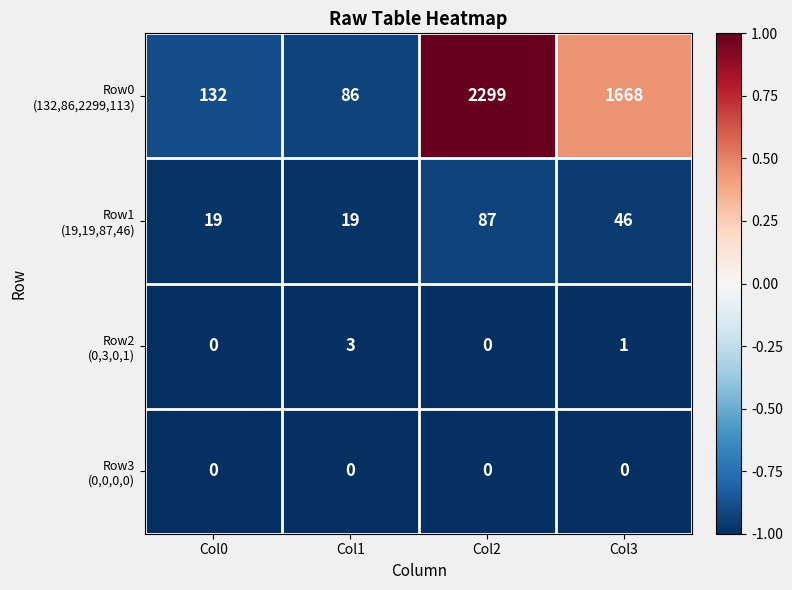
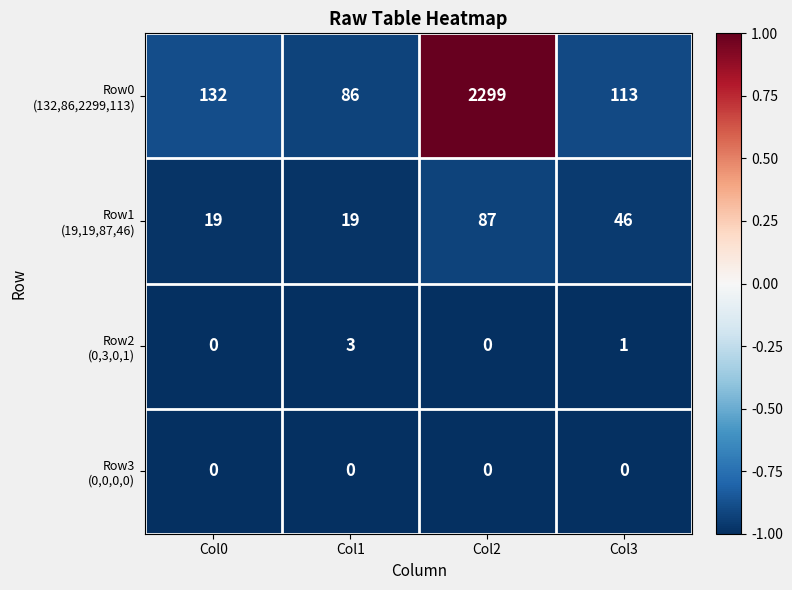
Row0 (132,86,2299,113), Col3: 1668 -> 113
